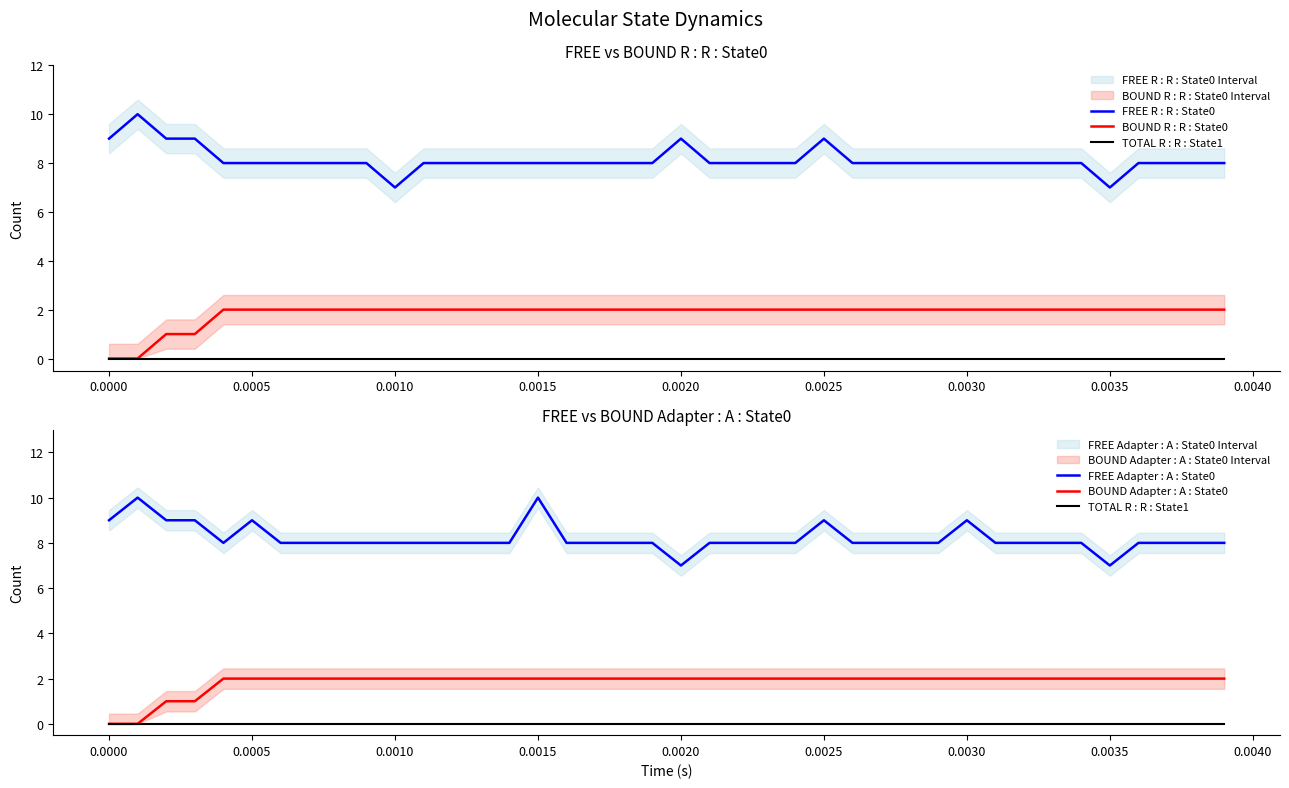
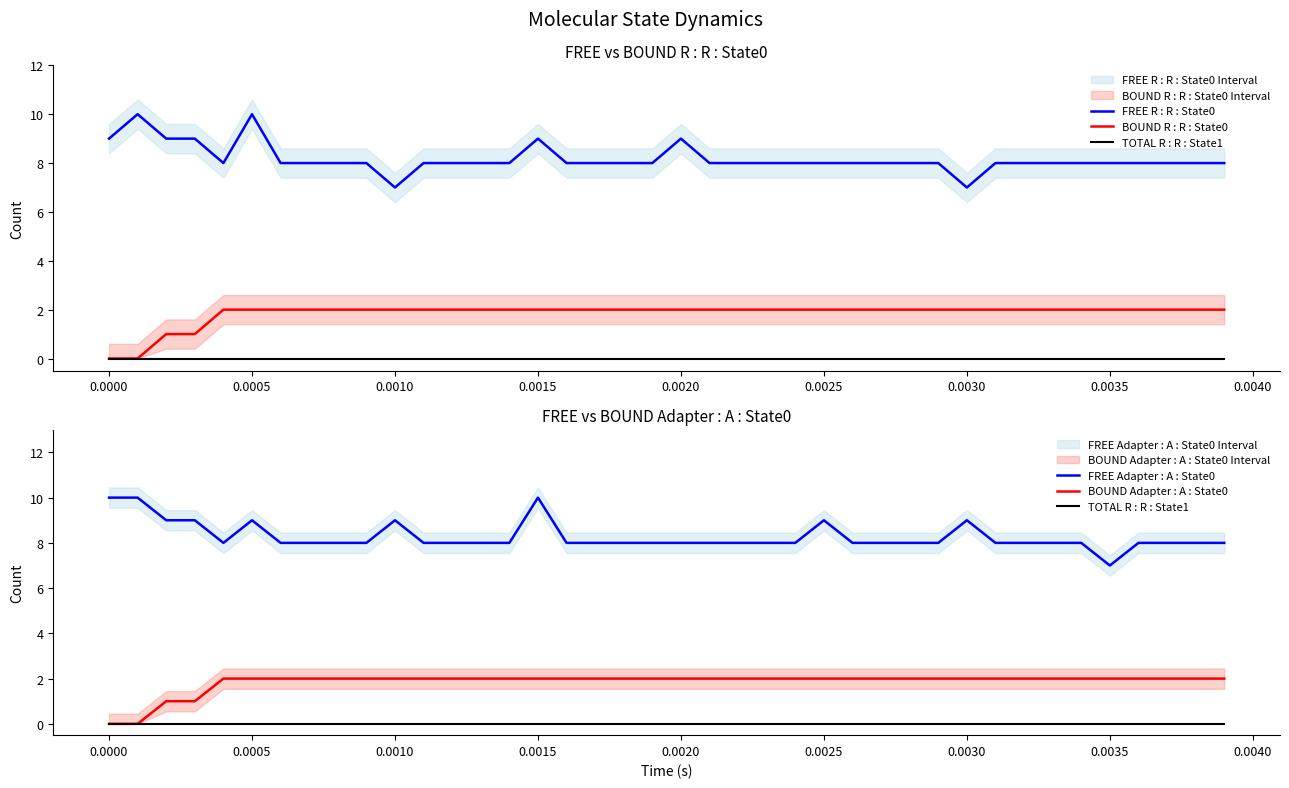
FREE vs BOUND R : R : State0, FREE R : R : State0, 0.0005: 8 -> 10
FREE vs BOUND R : R : State0, FREE R : R : State0, 0.0015: 8 -> 9
FREE vs BOUND R : R : State0, FREE R : R : State0, 0.0025: 9 -> 8
FREE vs BOUND R : R : State0, FREE R : R : State0, 0.0030: 8 -> 7
FREE vs BOUND R : R : State0, FREE R : R : State0, 0.0035: 7 -> 8
FREE vs BOUND Adapter : A : State0, FREE Adapter : A : State0, 0.0000: 9 -> 10
FREE vs BOUND Adapter : A : State0, FREE Adapter : A : State0, 0.0010: 8 -> 9
FREE vs BOUND Adapter : A : State0, FREE Adapter : A : State0, 0.0020: 7 -> 8
